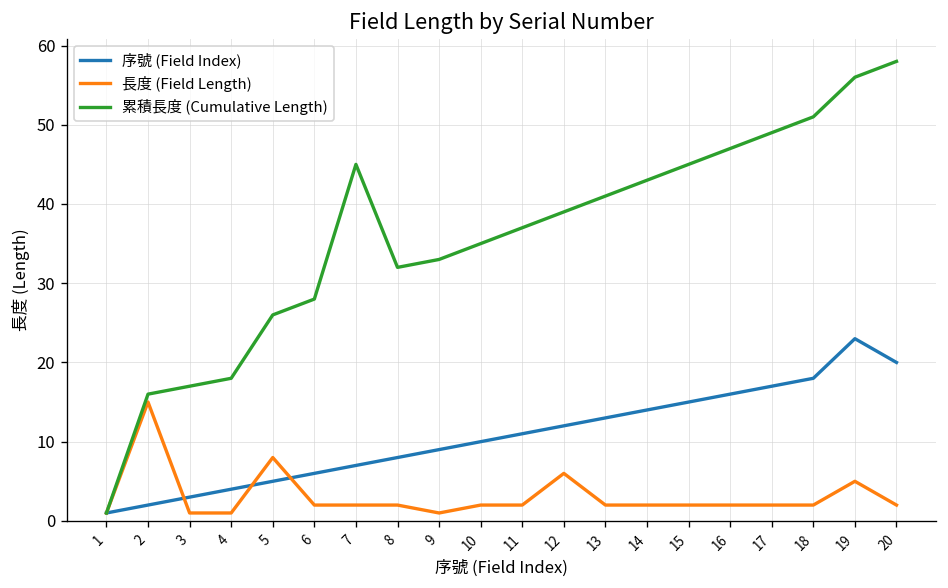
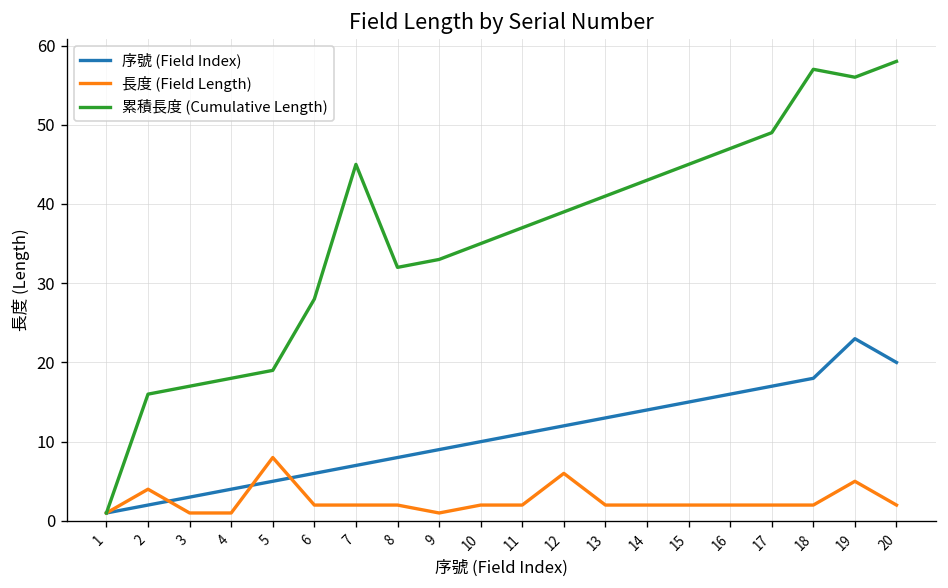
長度 (Field Length), 2: 15 -> 4
累積長度 (Cumulative Length), 5: 26 -> 19
累積長度 (Cumulative Length), 18: 51 -> 57
